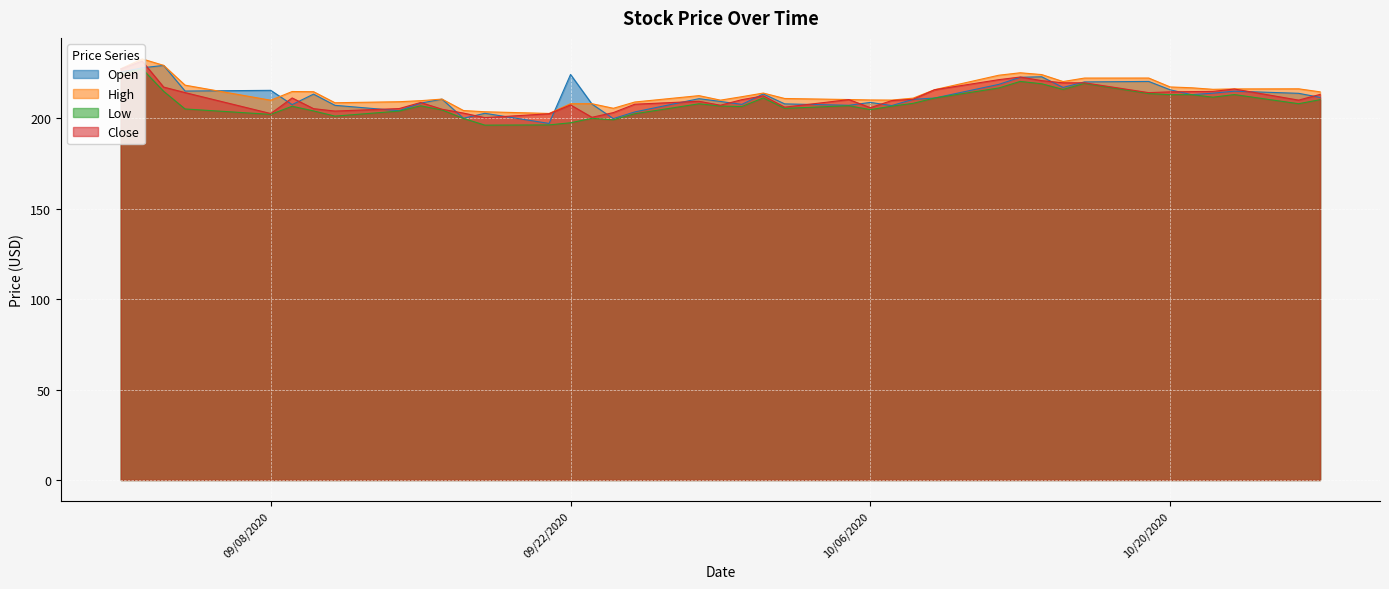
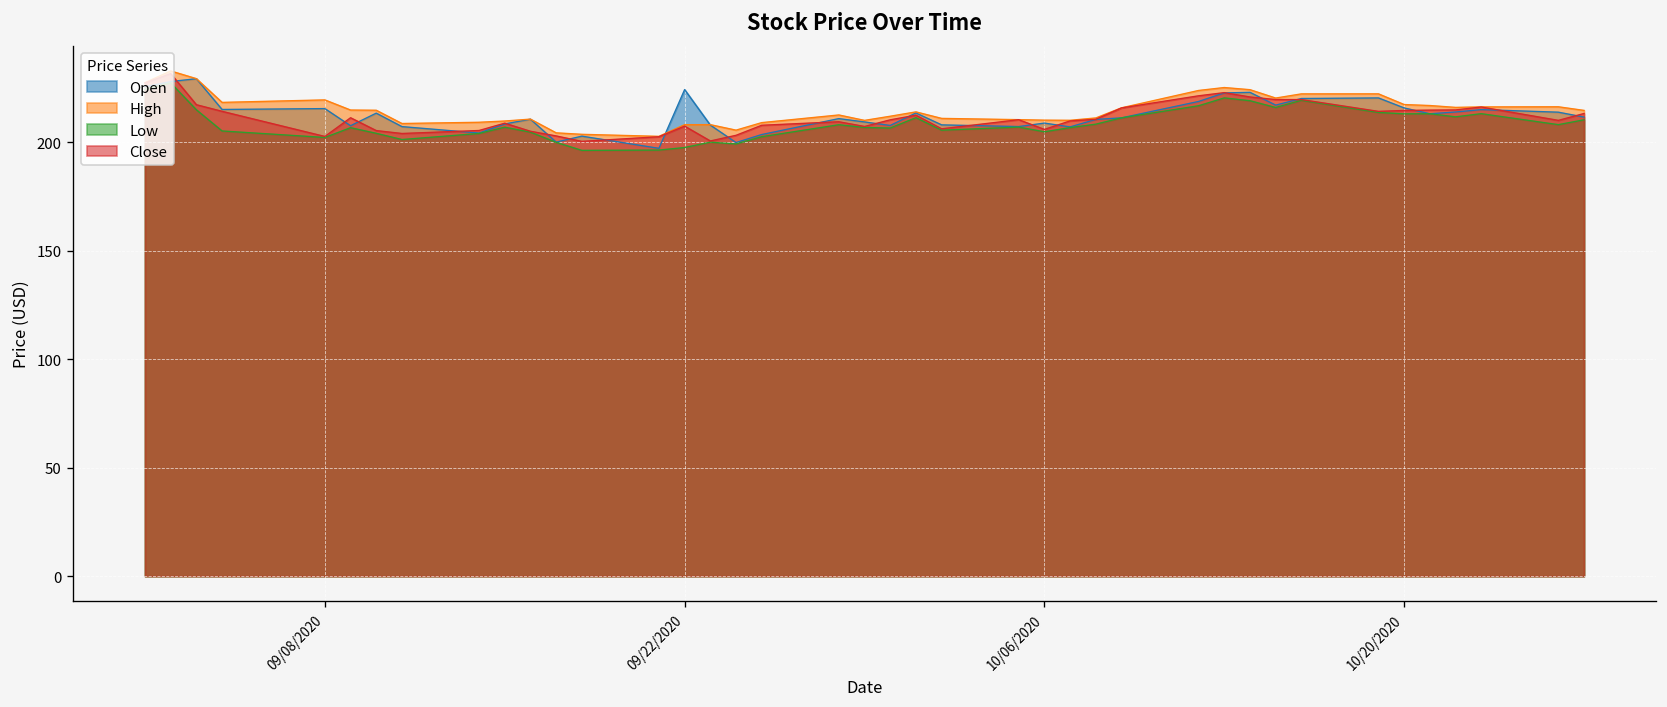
High, 09/08/2020: 210 -> 220
